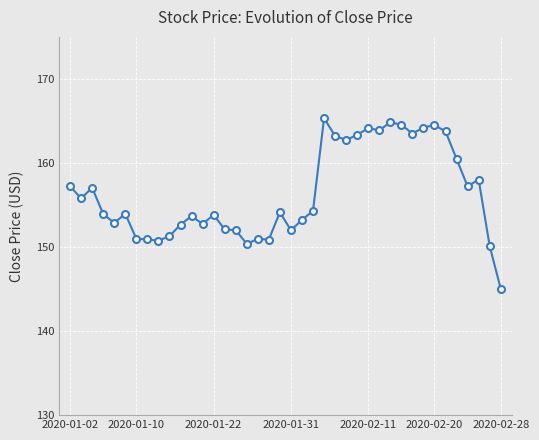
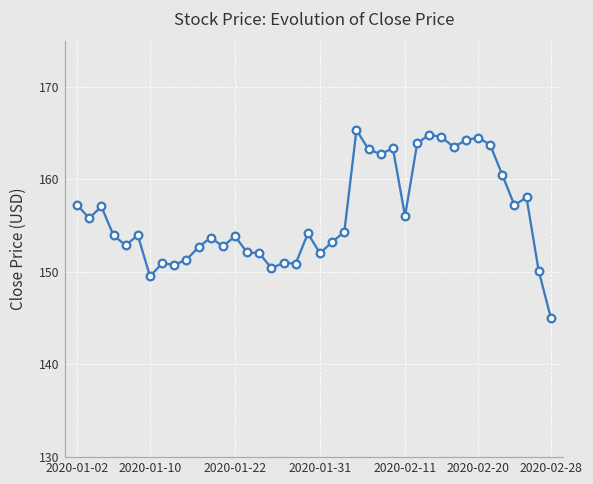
2020-01-10: 151 -> 150
2020-02-11: 164 -> 156
